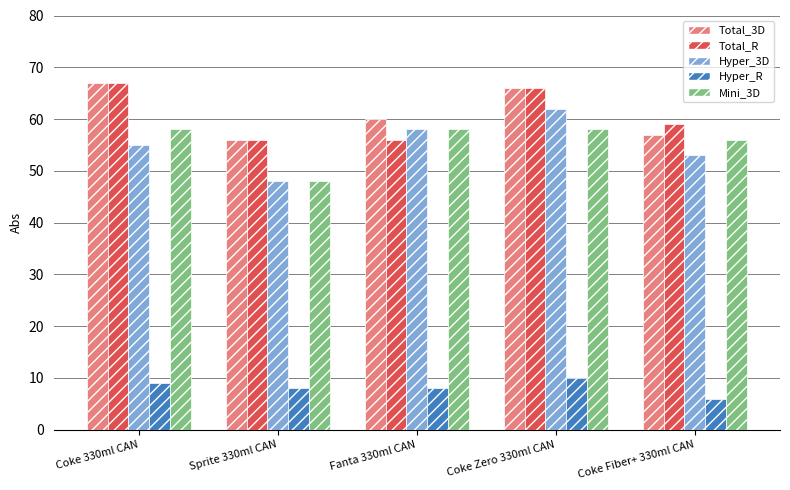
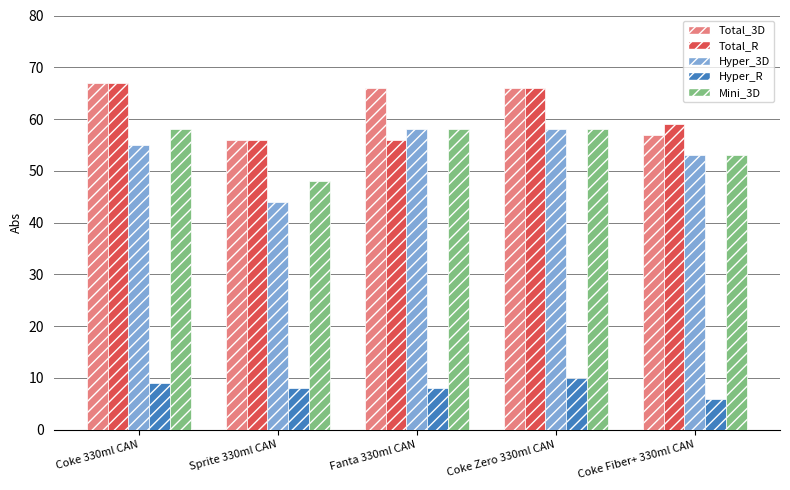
Hyper_3D, Sprite 330ml CAN: 48 -> 44
Total_3D, Fanta 330ml CAN: 60 -> 66
Hyper_3D, Coke Zero 330ml CAN: 62 -> 58
Mini_3D, Coke Fiber+ 330ml CAN: 56 -> 53
